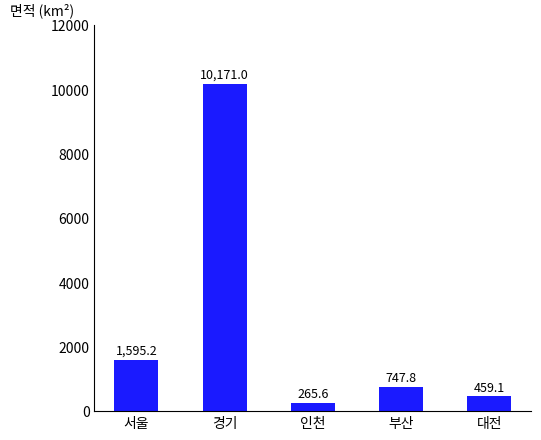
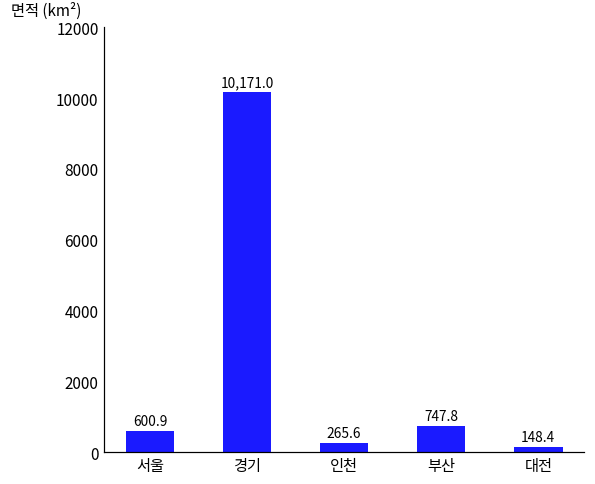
서울: 1,595.2 -> 600.9
대전: 459.1 -> 148.4
